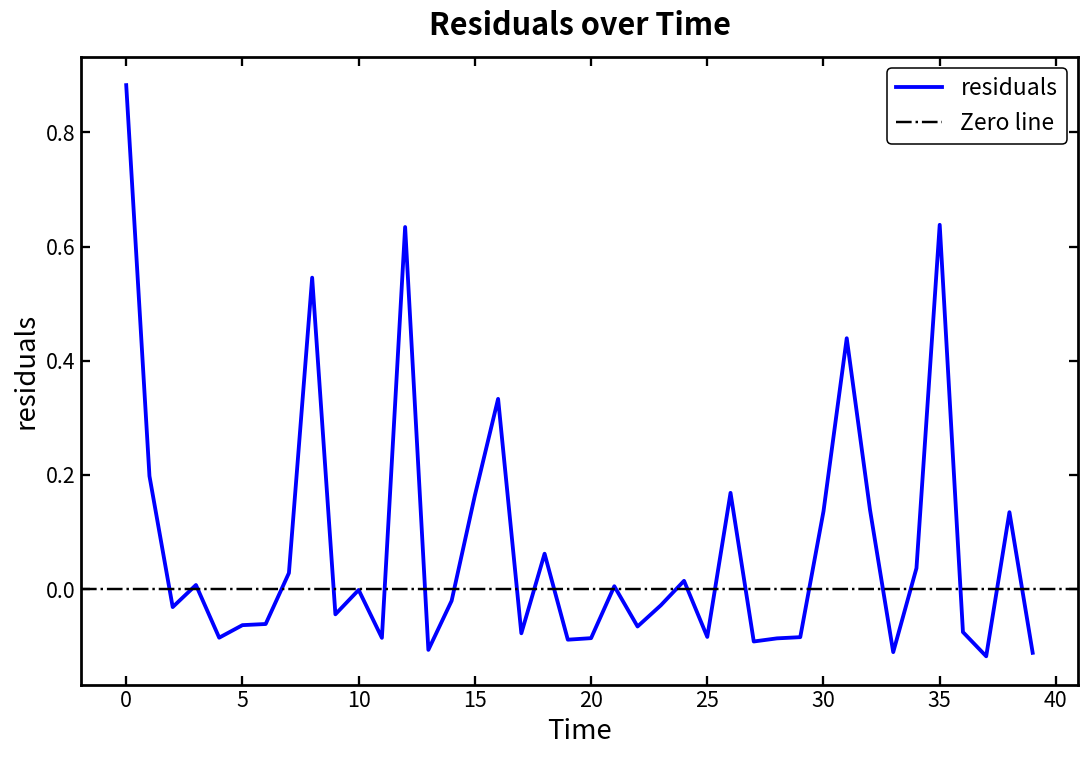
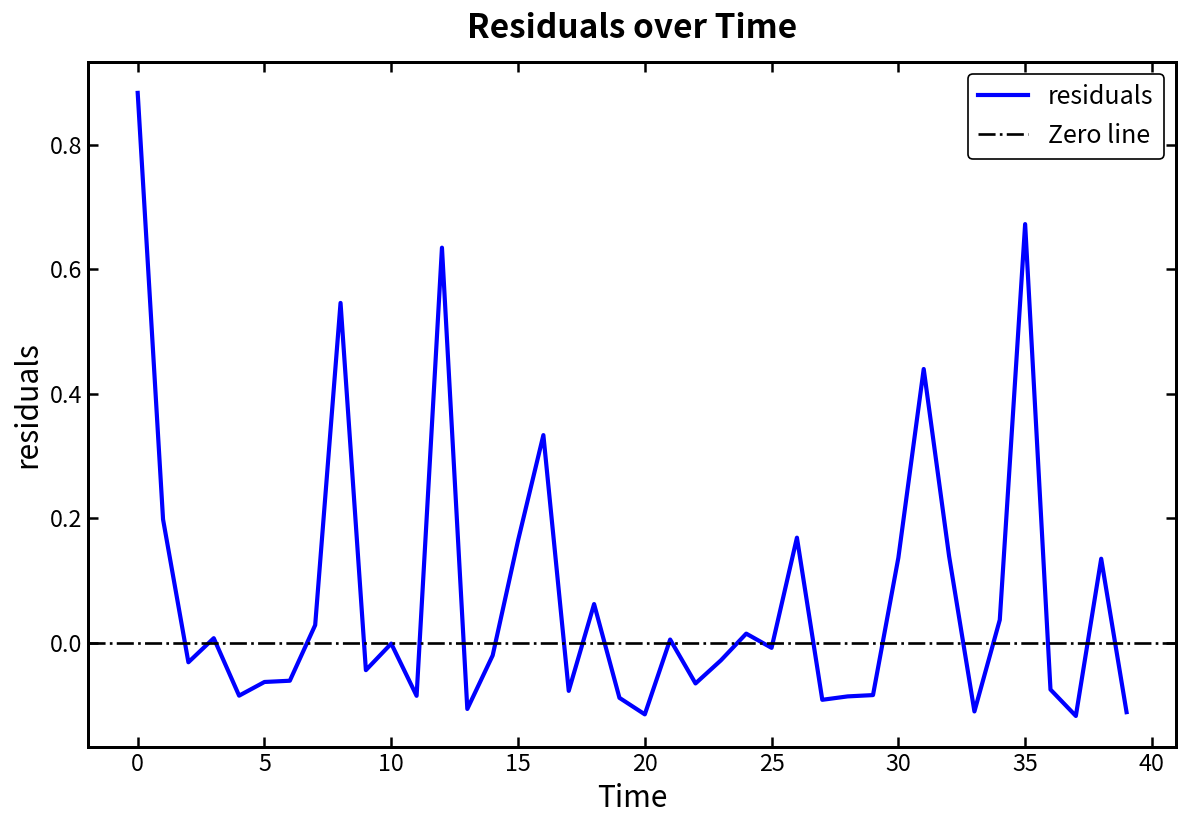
20: -0.09 -> -0.12
25: -0.08 -> -0.01
35: 0.64 -> 0.67
